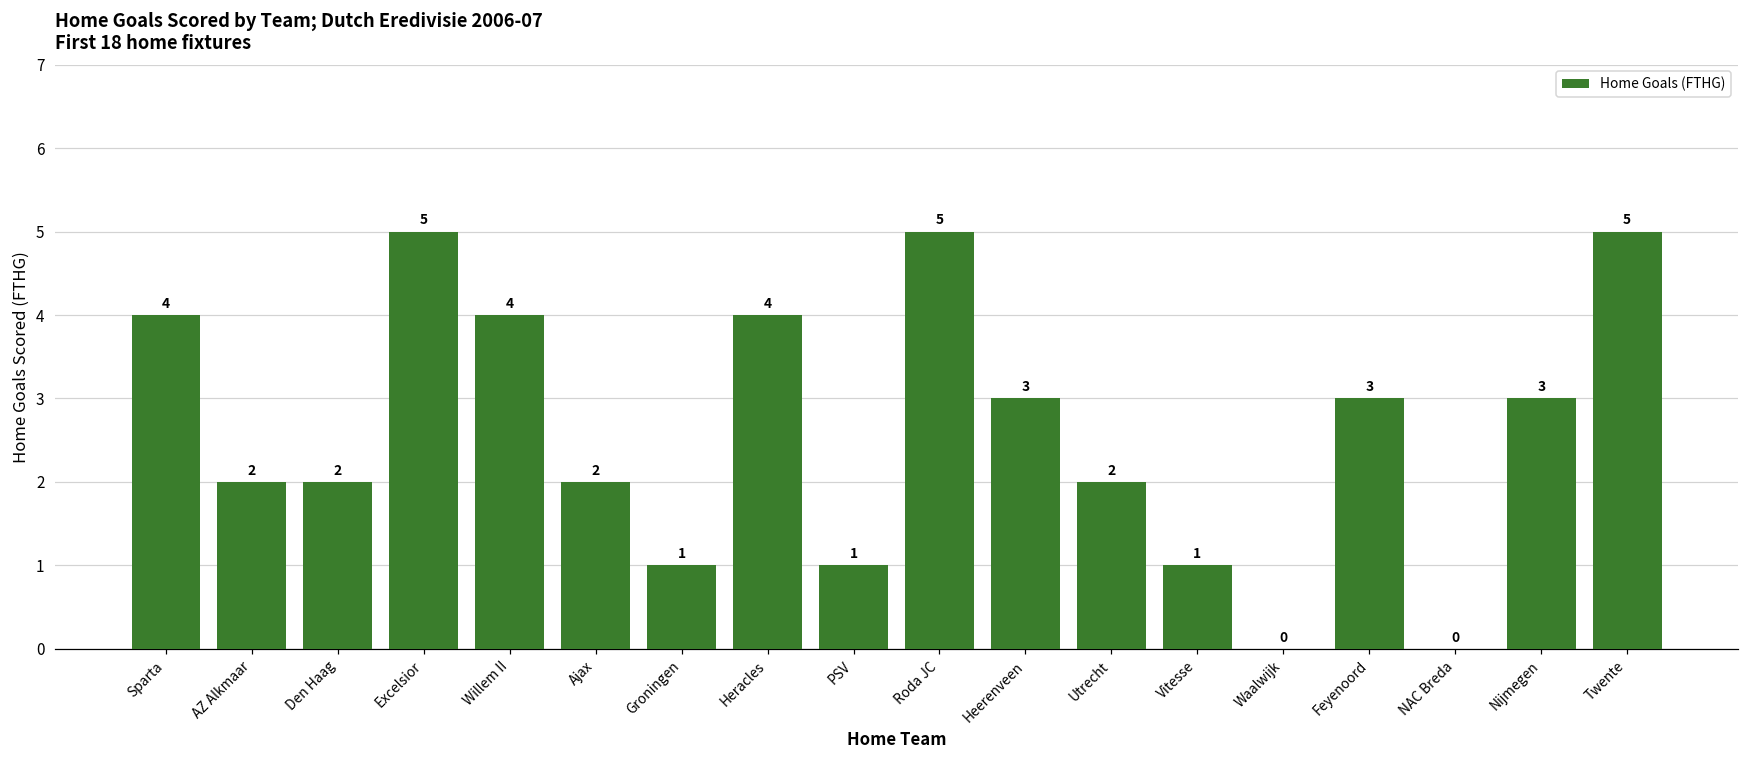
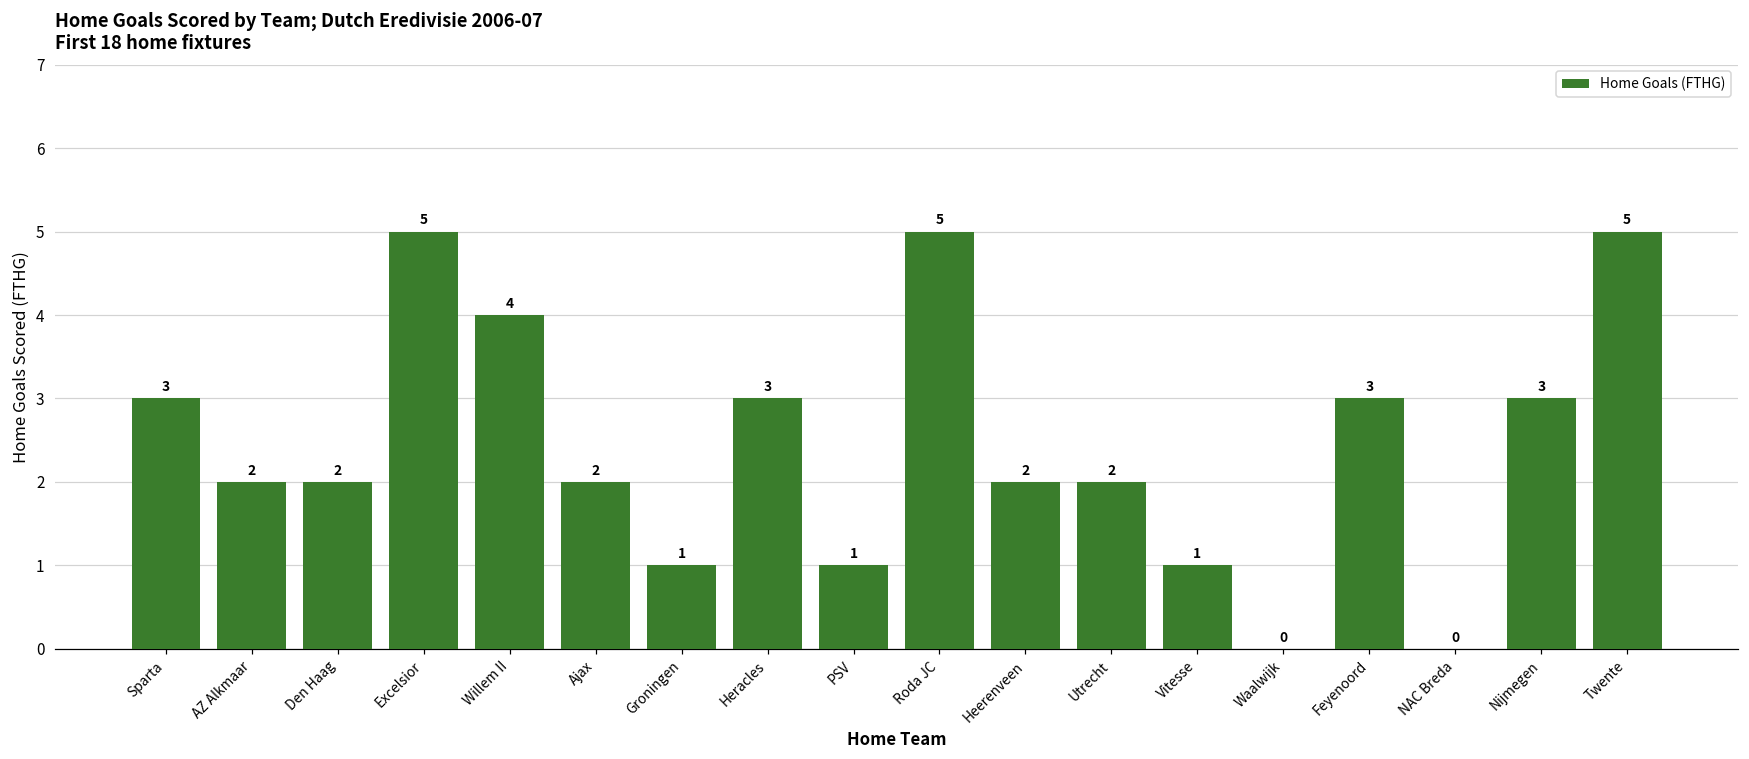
Sparta: 4 -> 3
Heracles: 4 -> 3
Heerenveen: 3 -> 2
